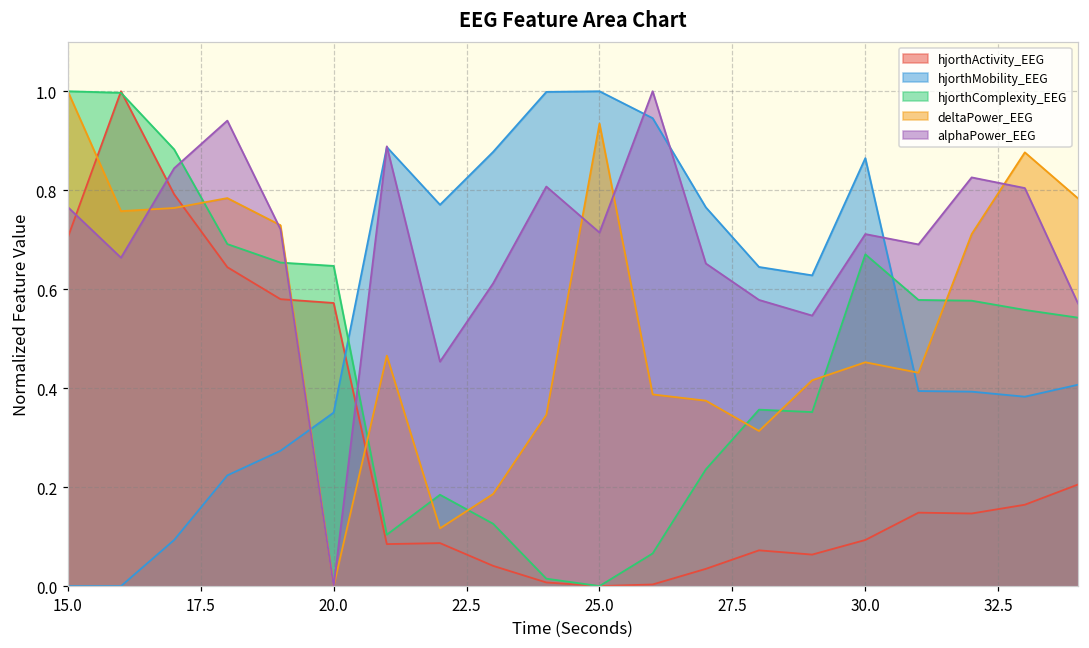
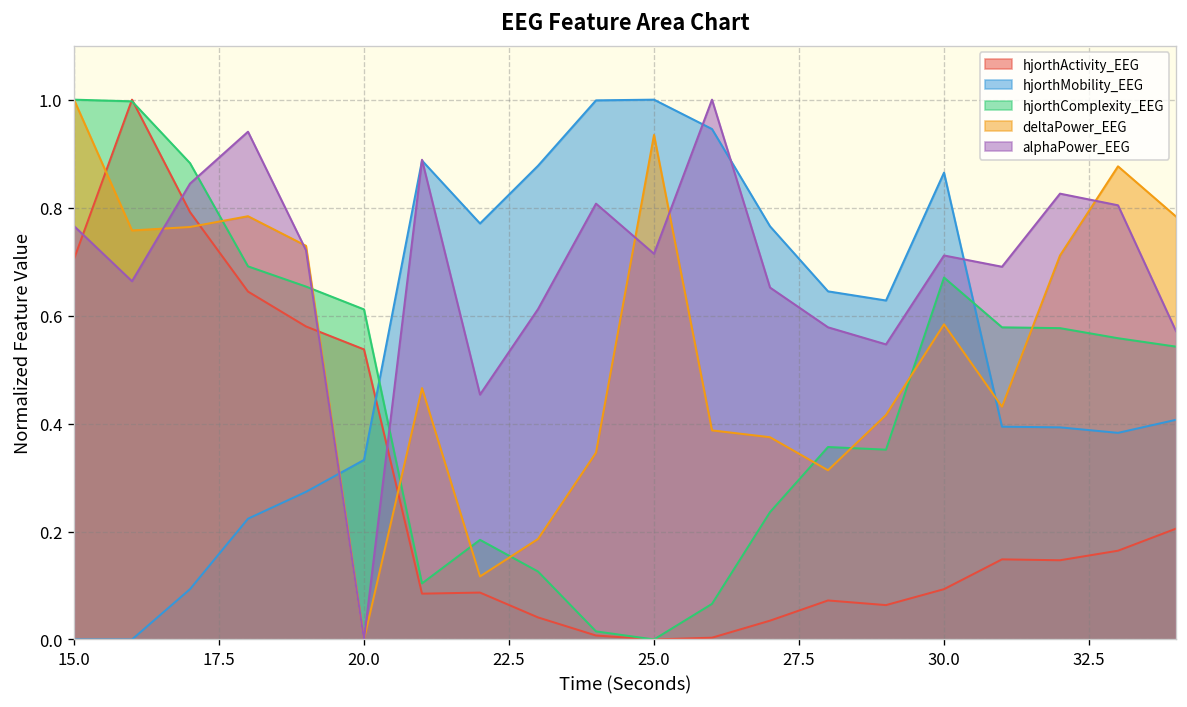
hjorthActivity_EEG, 20.0: 0.57 -> 0.54
hjorthMobility_EEG, 20.0: 0.35 -> 0.33
hjorthComplexity_EEG, 20.0: 0.65 -> 0.61
deltaPower_EEG, 30.0: 0.45 -> 0.58
